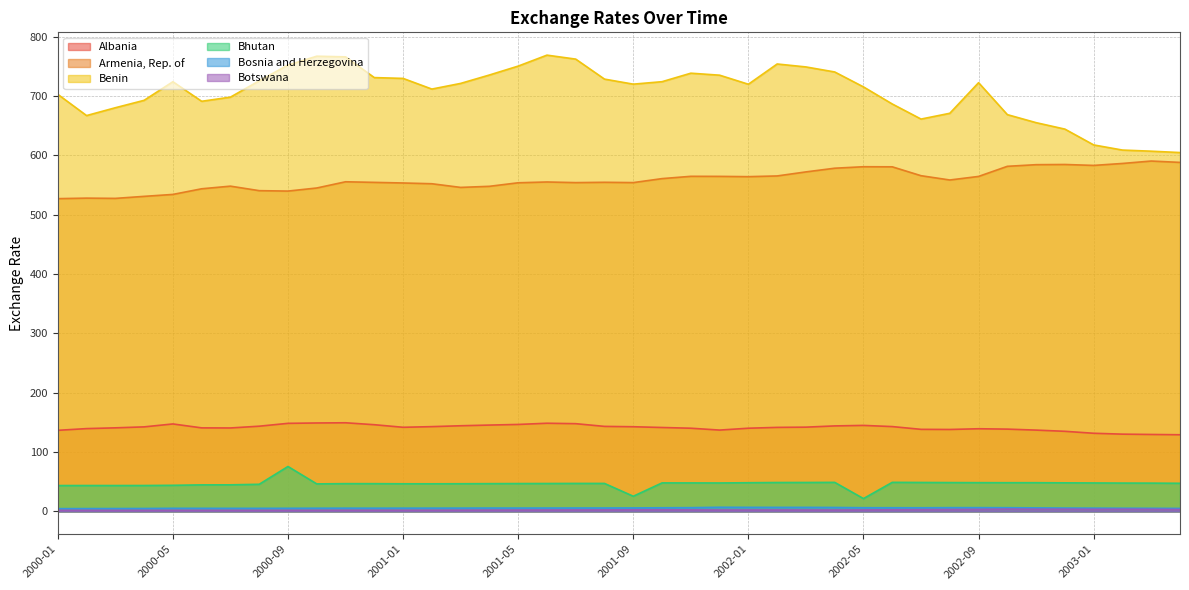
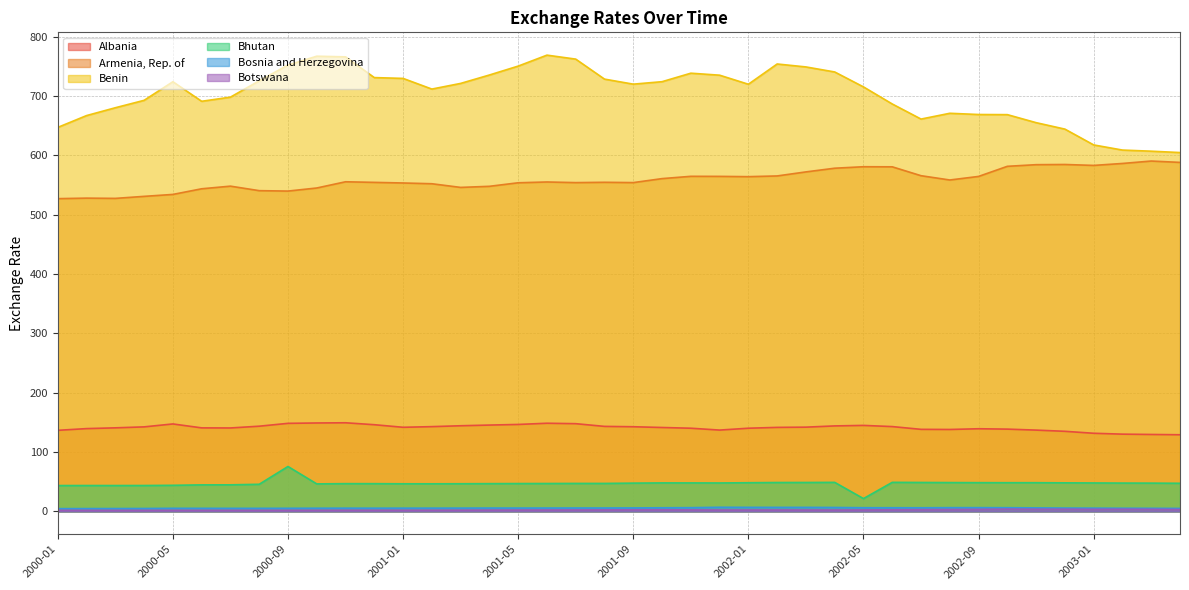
Benin, 2000-01: 700 -> 650
Bhutan, 2001-09: 30 -> 50
Benin, 2002-09: 720 -> 670
